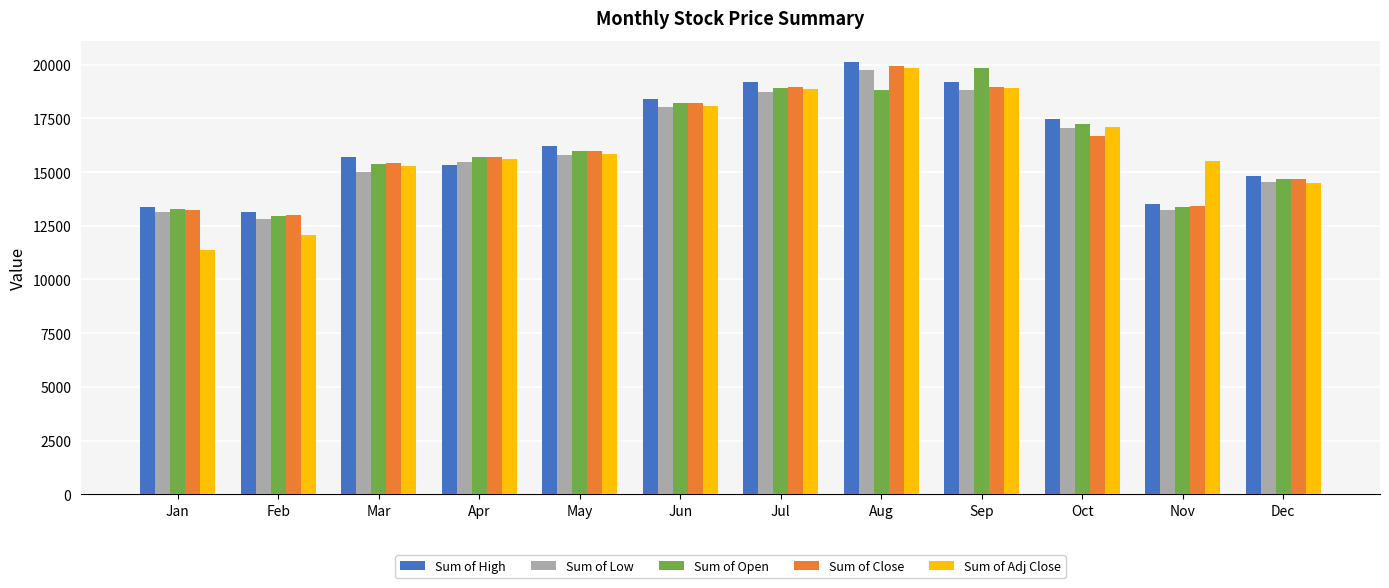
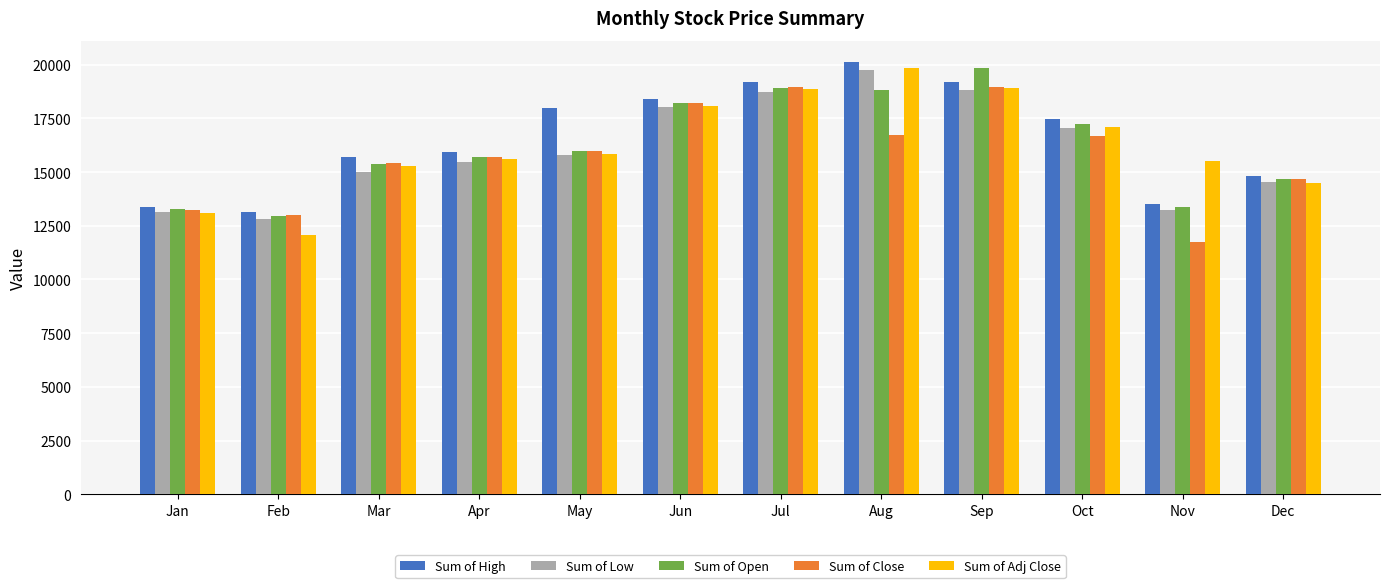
Sum of Adj Close, Jan: 11400 -> 13100
Sum of High, Apr: 15300 -> 15900
Sum of High, May: 16200 -> 18000
Sum of Close, Aug: 19900 -> 16700
Sum of Close, Nov: 13400 -> 11700
